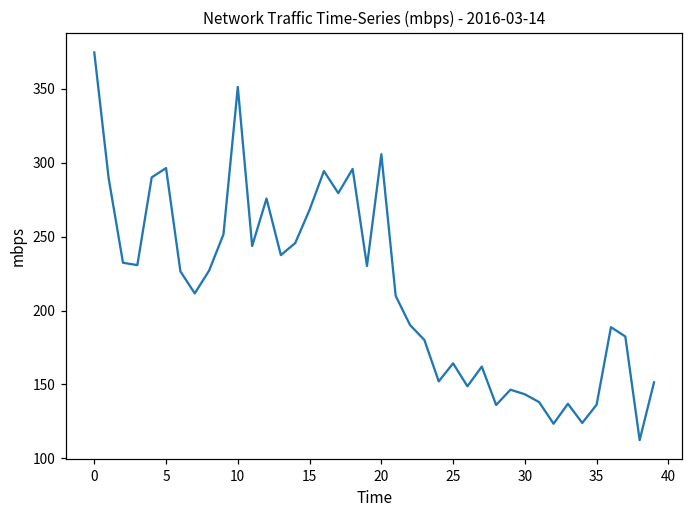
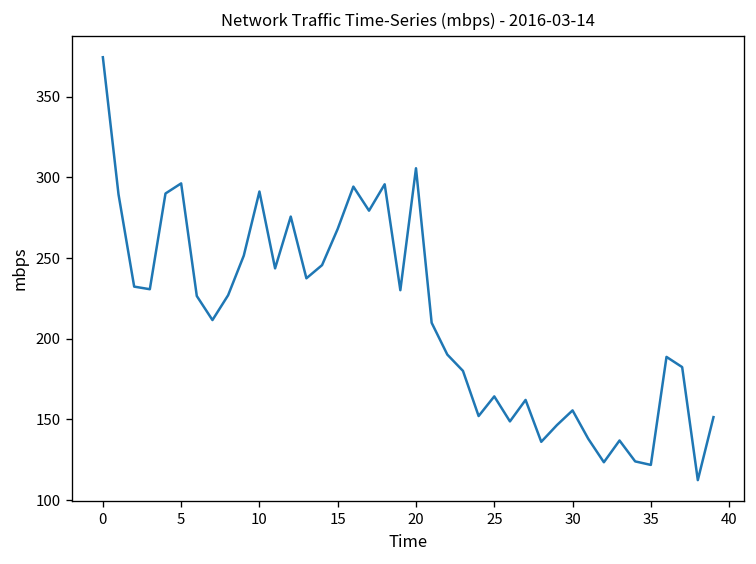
10: 351 -> 291
30: 143 -> 156
35: 136 -> 122
